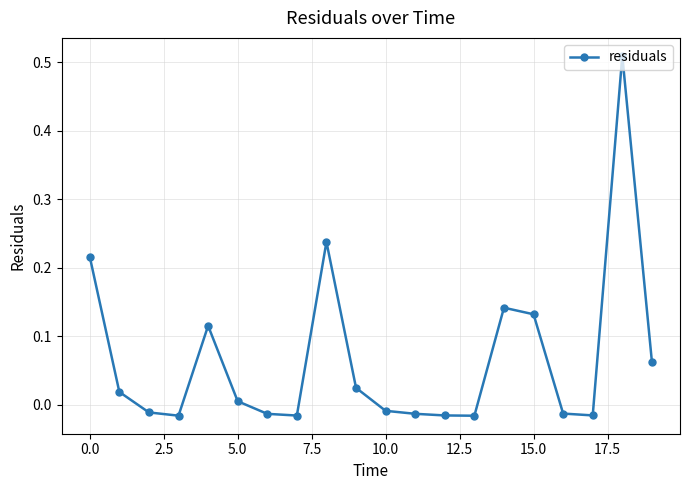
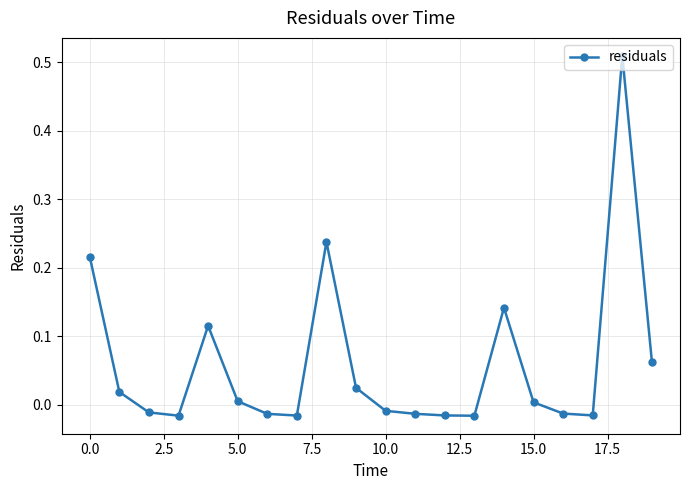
15.0: 0.13 -> 0.00
